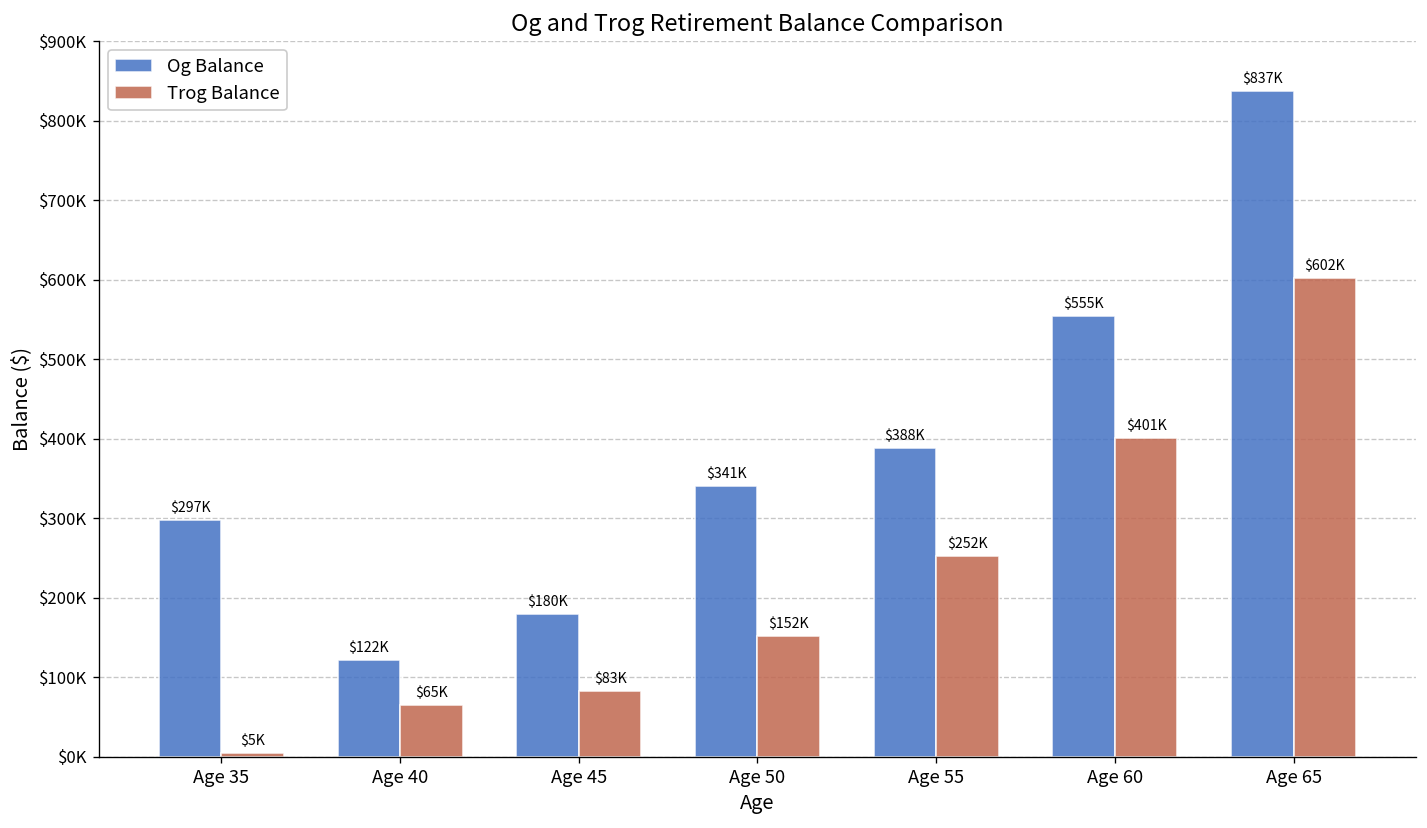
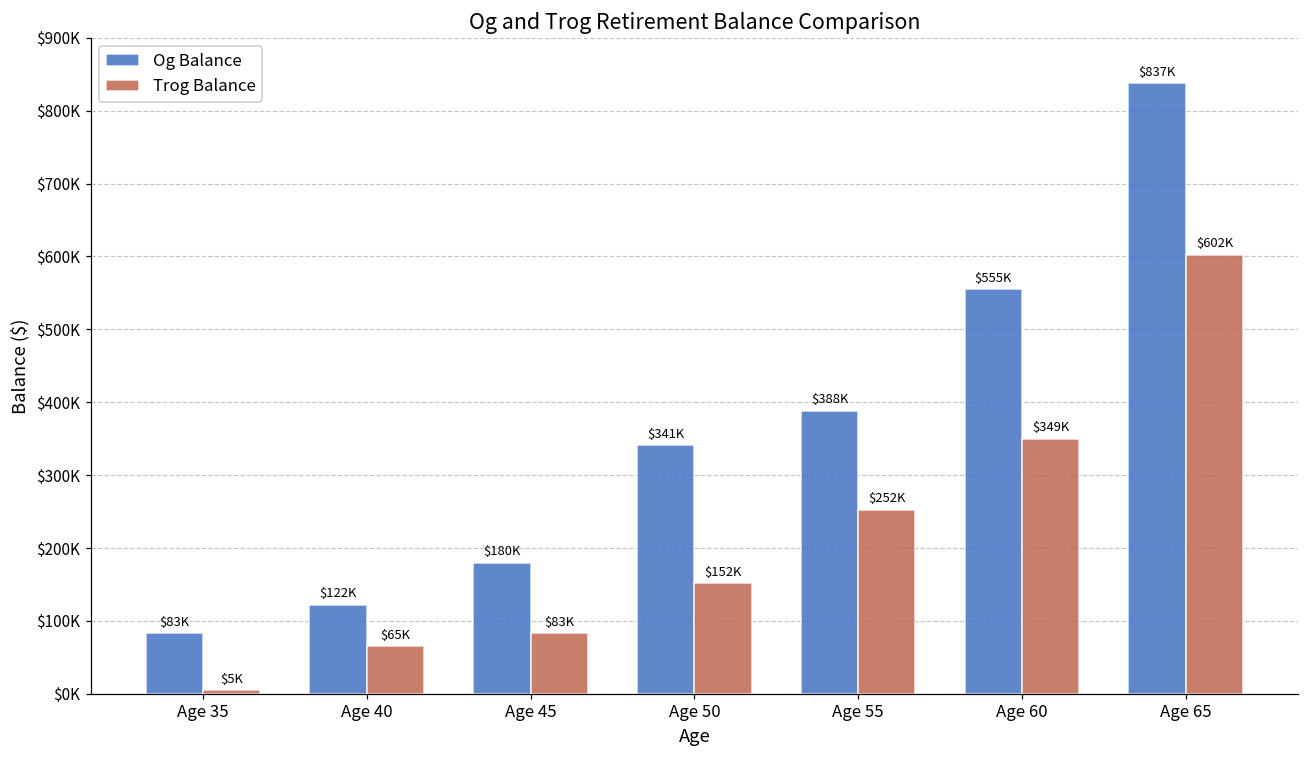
Og Balance, Age 35: $297K -> $83K
Trog Balance, Age 60: $401K -> $349K
